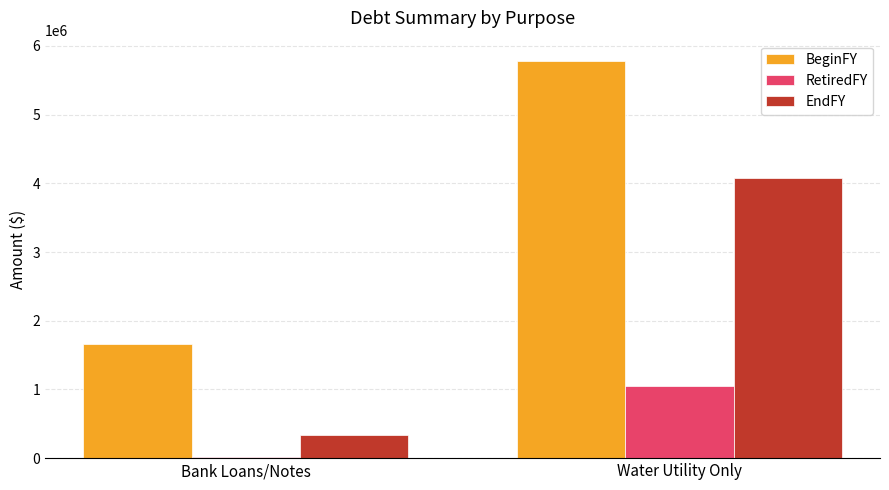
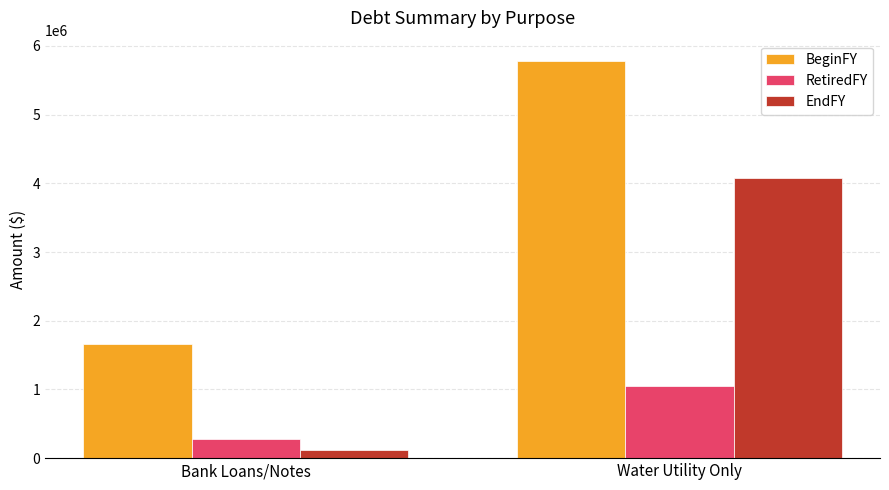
RetiredFY, Bank Loans/Notes: 0 -> 300000
EndFY, Bank Loans/Notes: 300000 -> 100000
